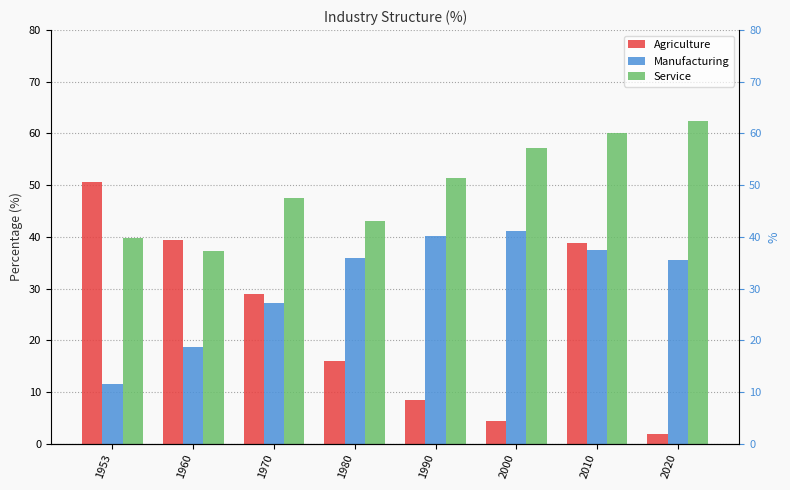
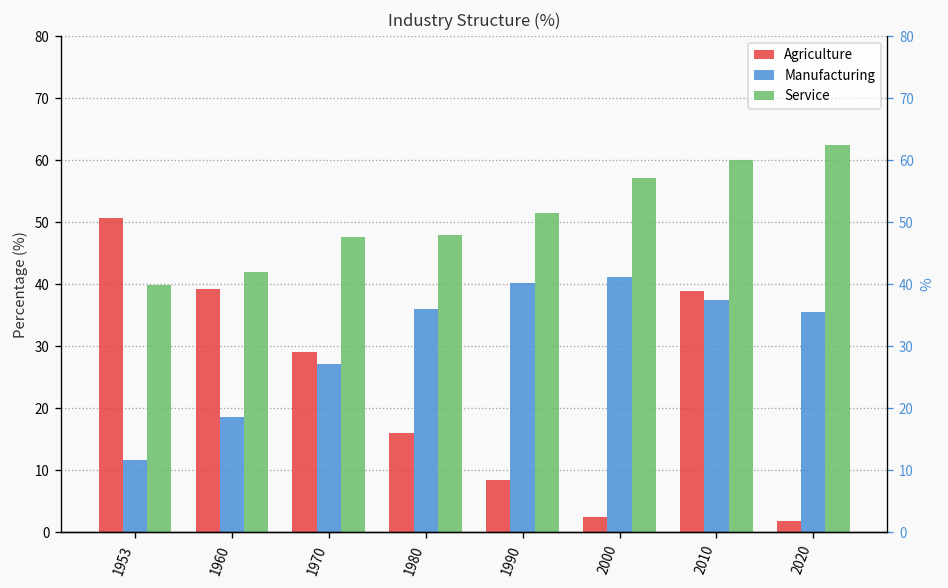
Service, 1960: 37 -> 42
Service, 1980: 43 -> 48
Agriculture, 2000: 4 -> 2
